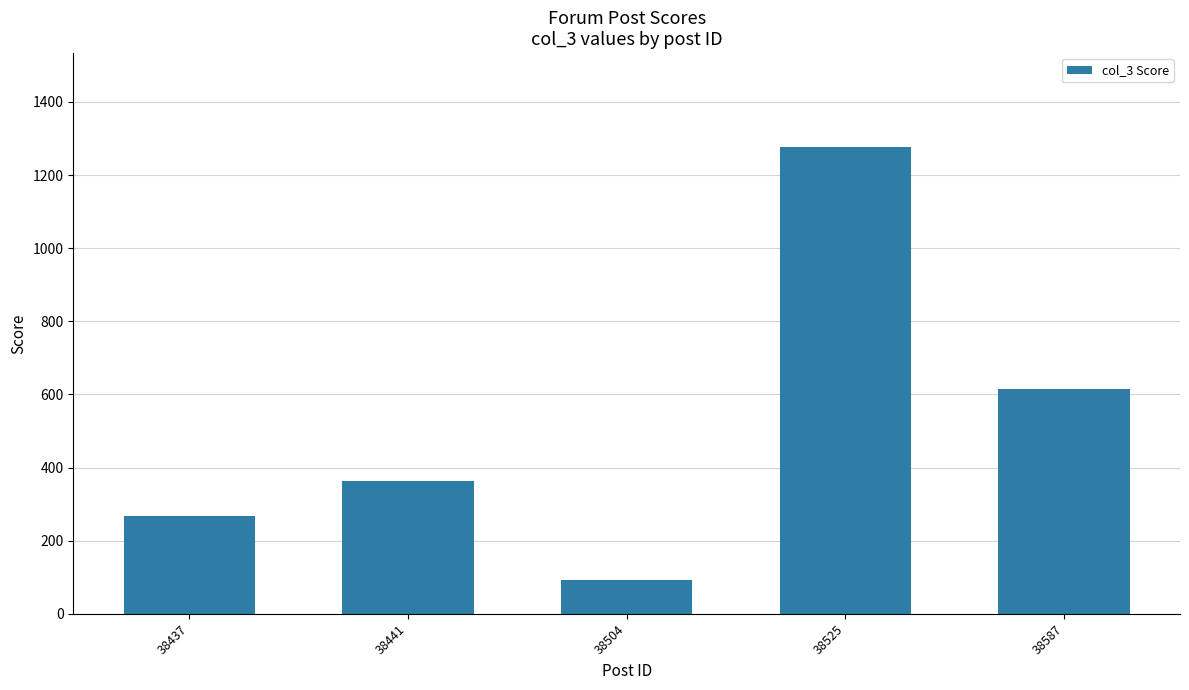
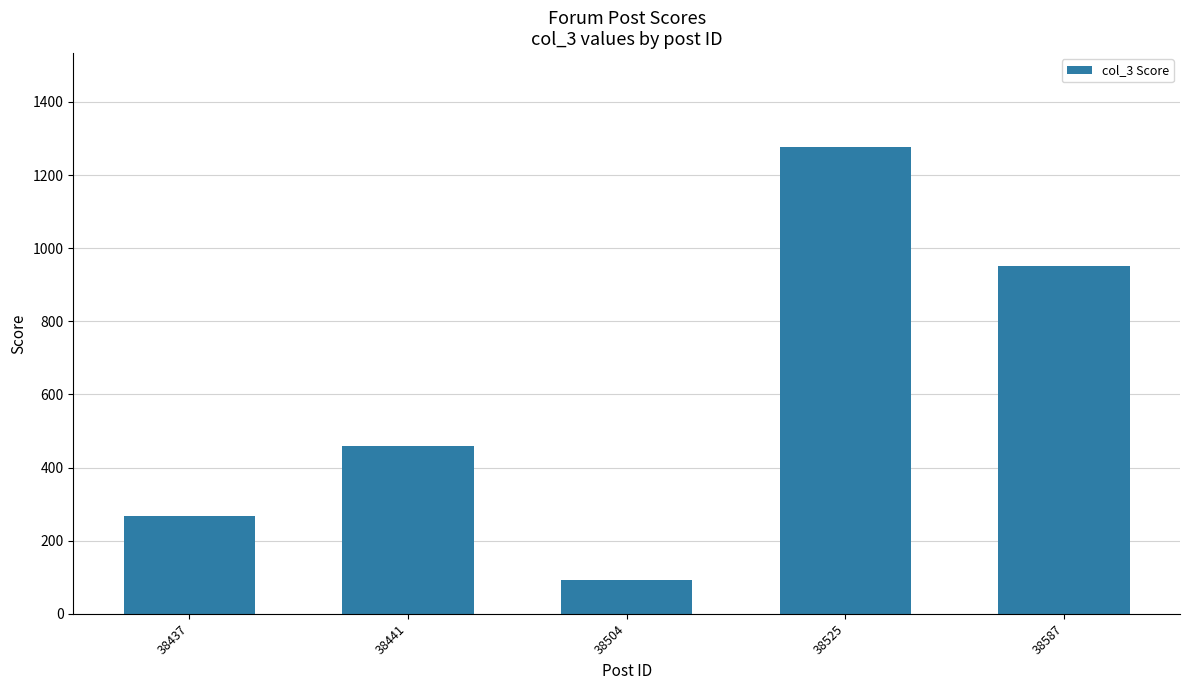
38441: 360 -> 460
38587: 610 -> 950
